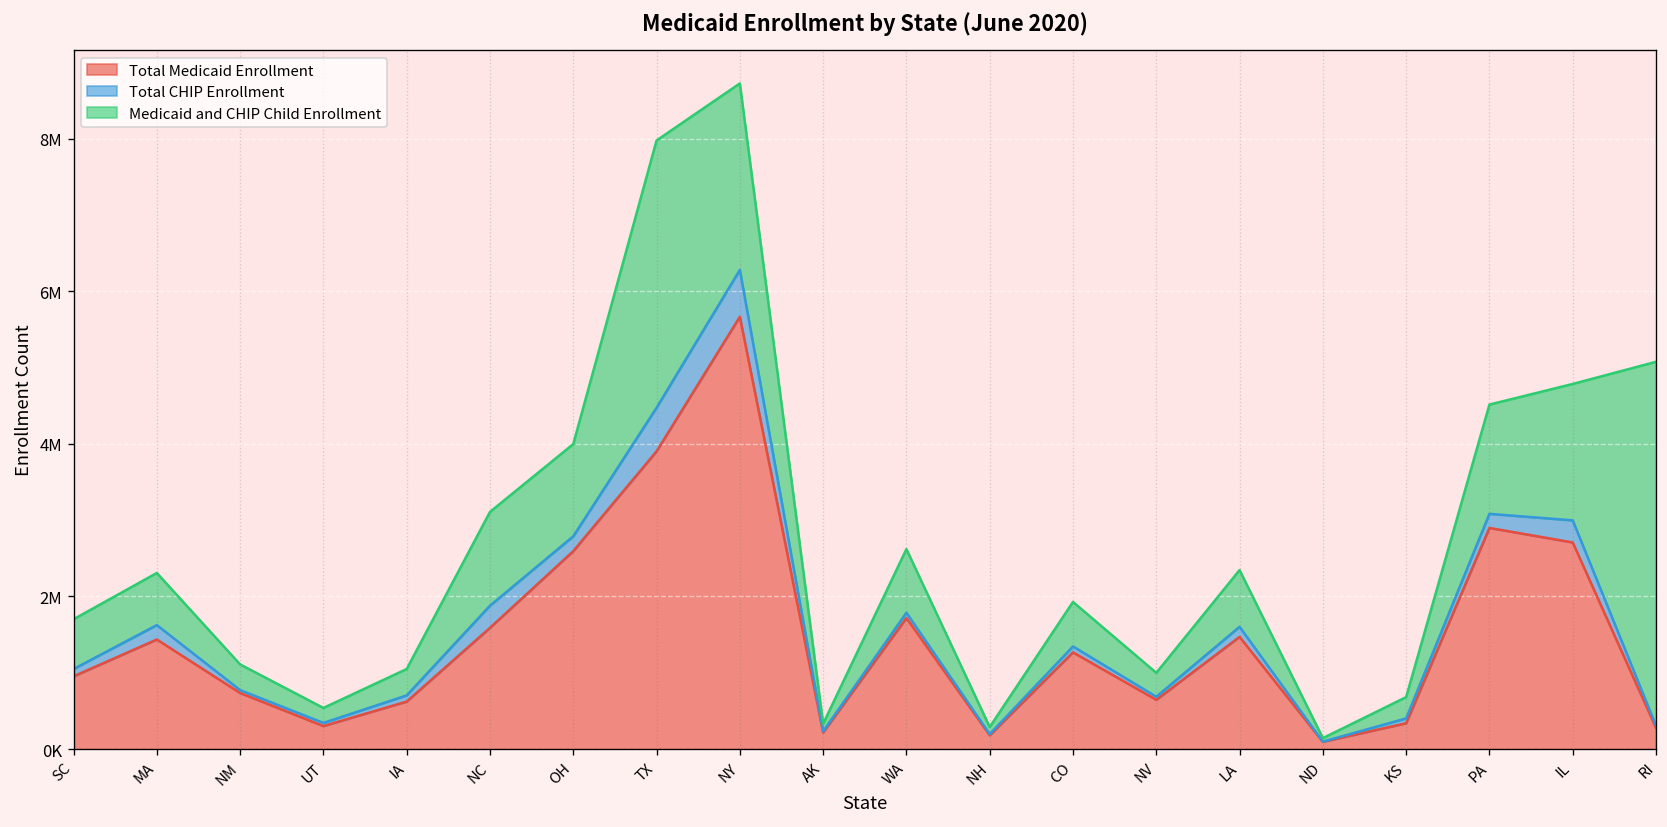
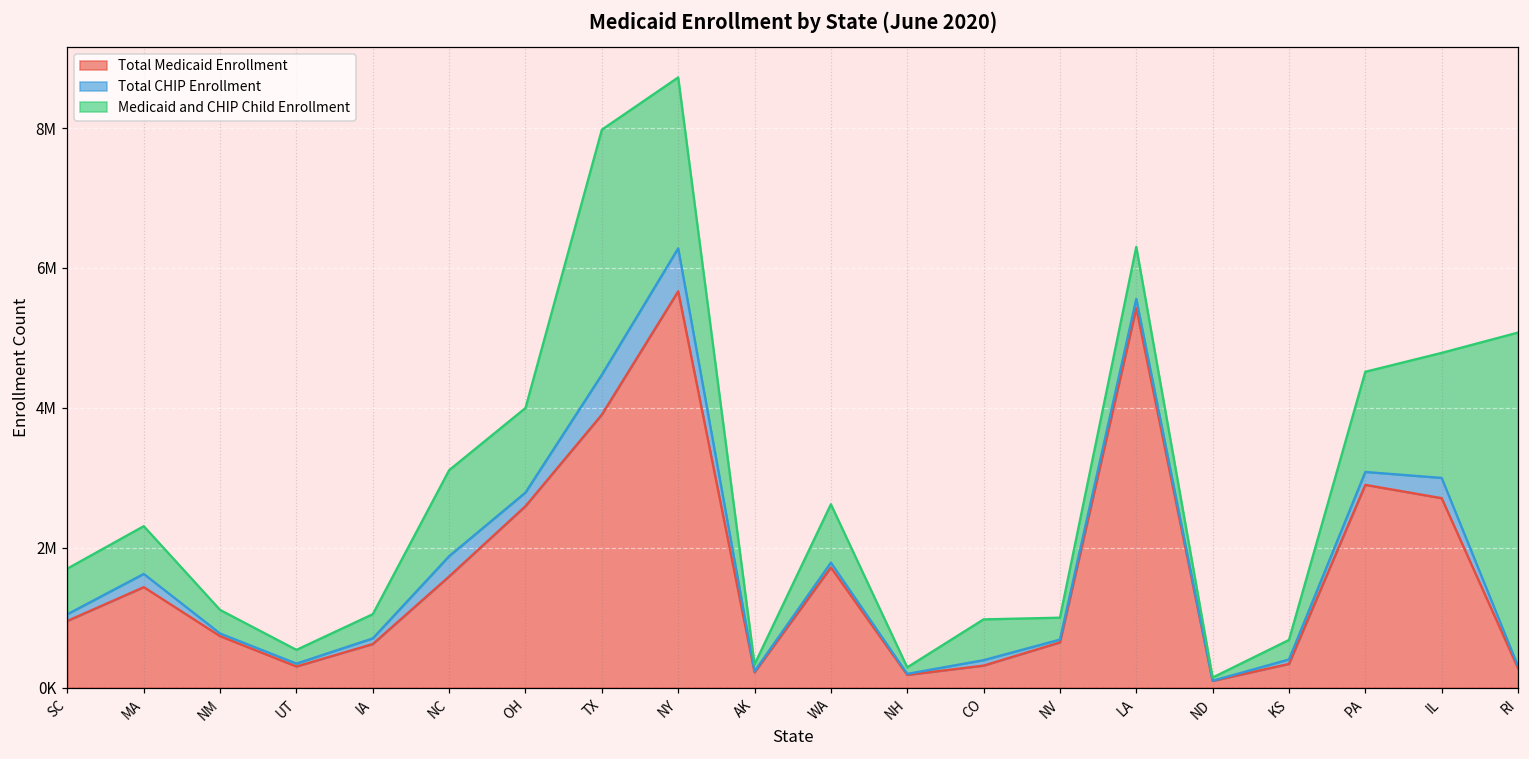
Total Medicaid Enrollment, CO: 1300000 -> 300000
Total Medicaid Enrollment, LA: 1500000 -> 5400000
